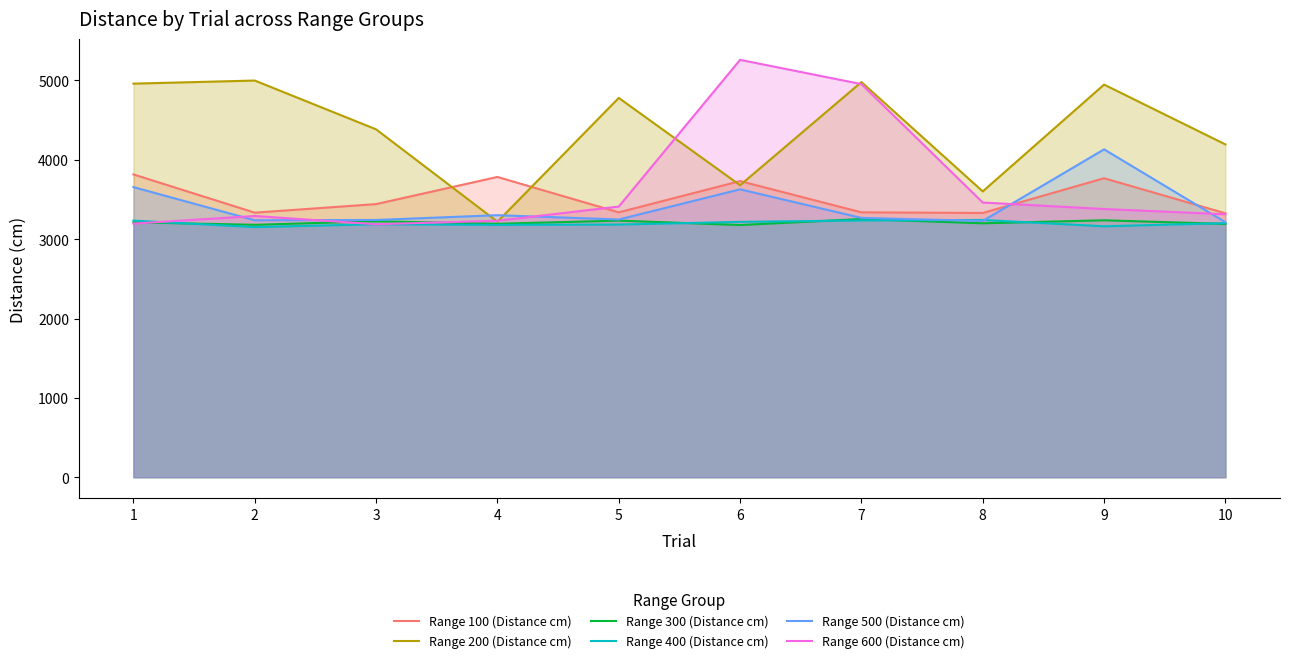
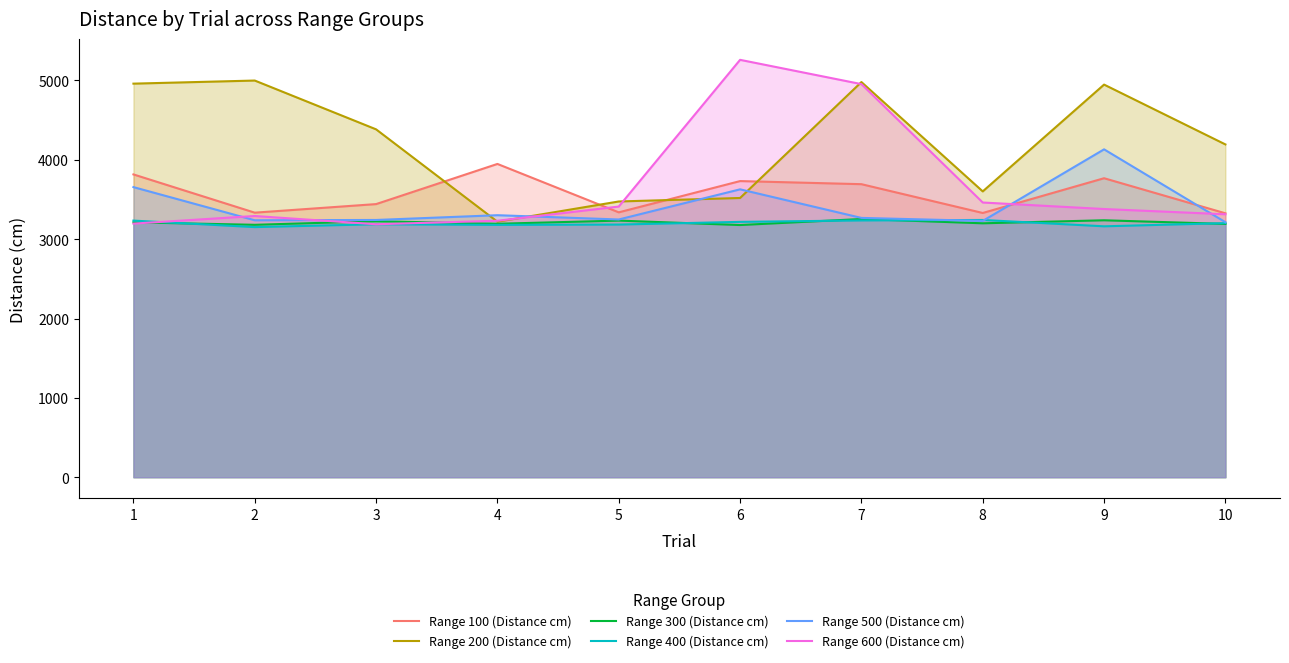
Range 100 (Distance cm), 4: 3800 -> 3900
Range 200 (Distance cm), 5: 4800 -> 3500
Range 200 (Distance cm), 6: 3700 -> 3500
Range 100 (Distance cm), 7: 3300 -> 3700
